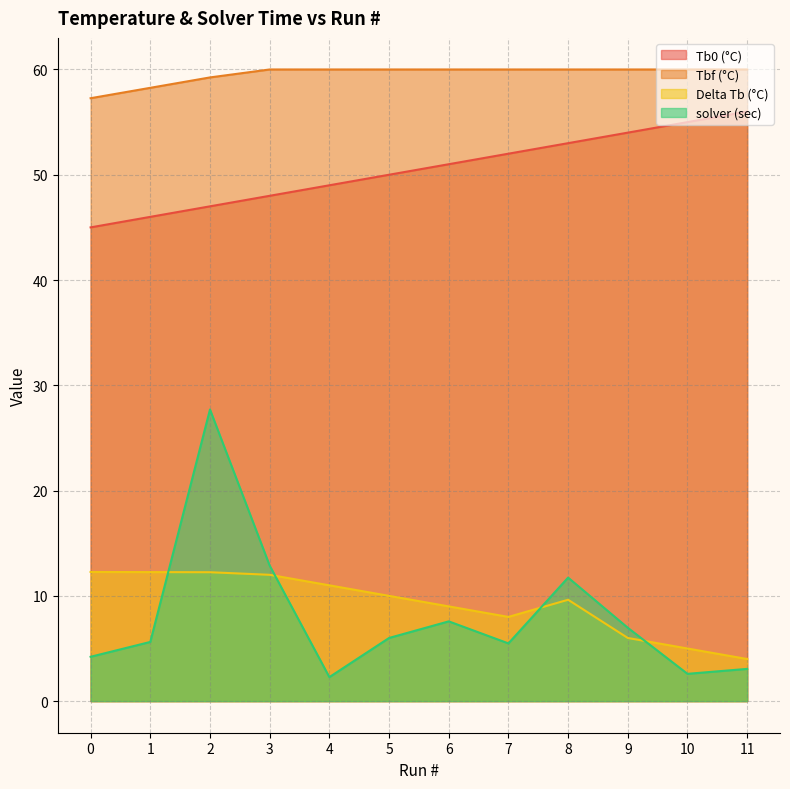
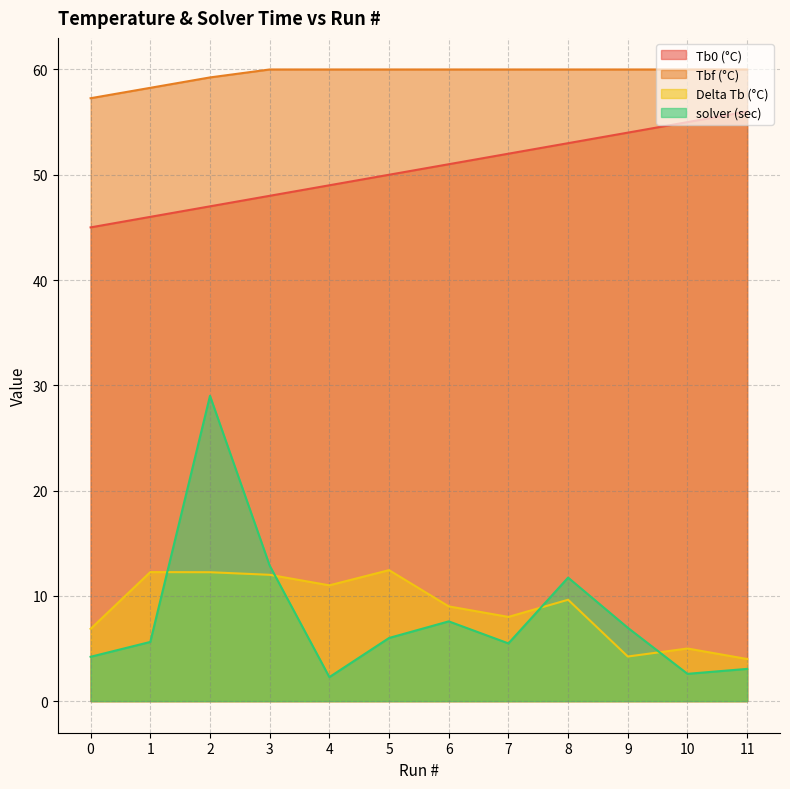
Delta Tb (°C), 0: 12.3 -> 6.9
solver (sec), 2: 27.7 -> 29.0
Delta Tb (°C), 5: 10.0 -> 12.4
Delta Tb (°C), 9: 6.0 -> 4.2
